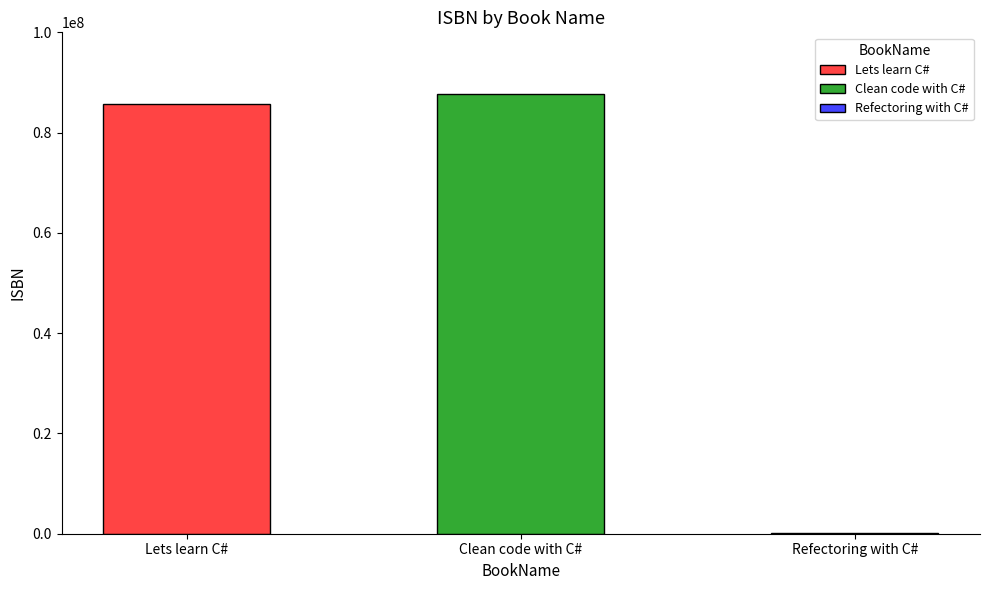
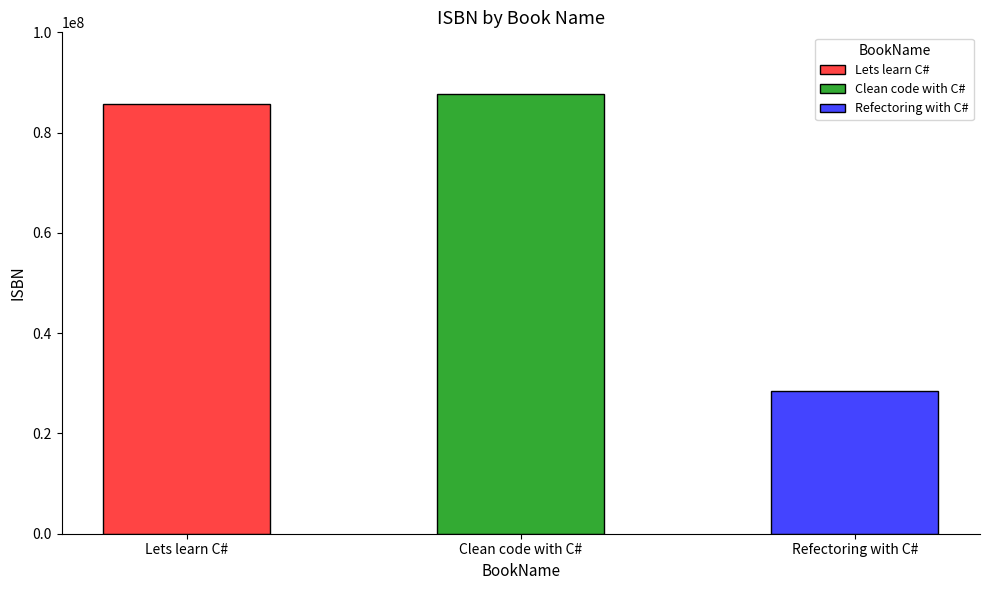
Refectoring with C#: 0 -> 28000000
